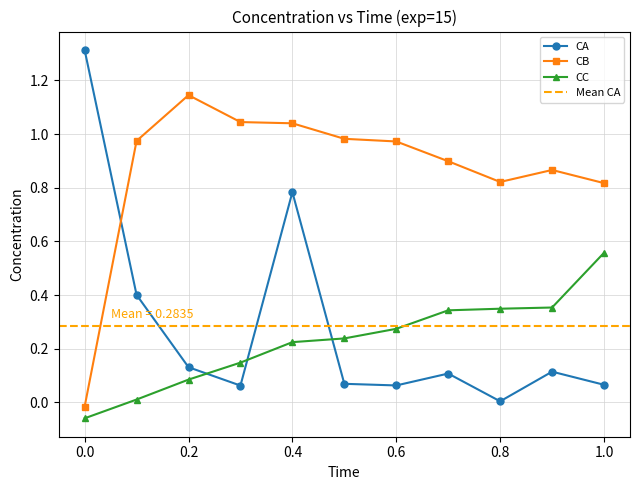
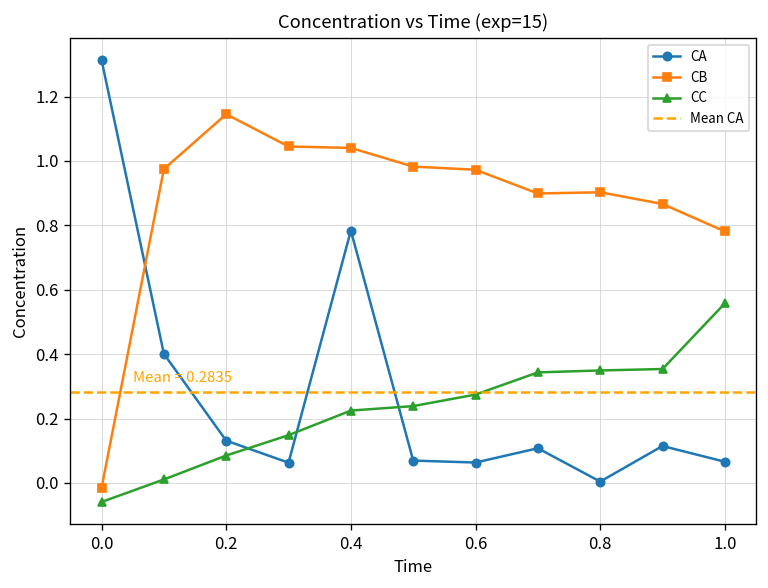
CB, 0.8: 0.82 -> 0.90
CB, 1.0: 0.82 -> 0.78
